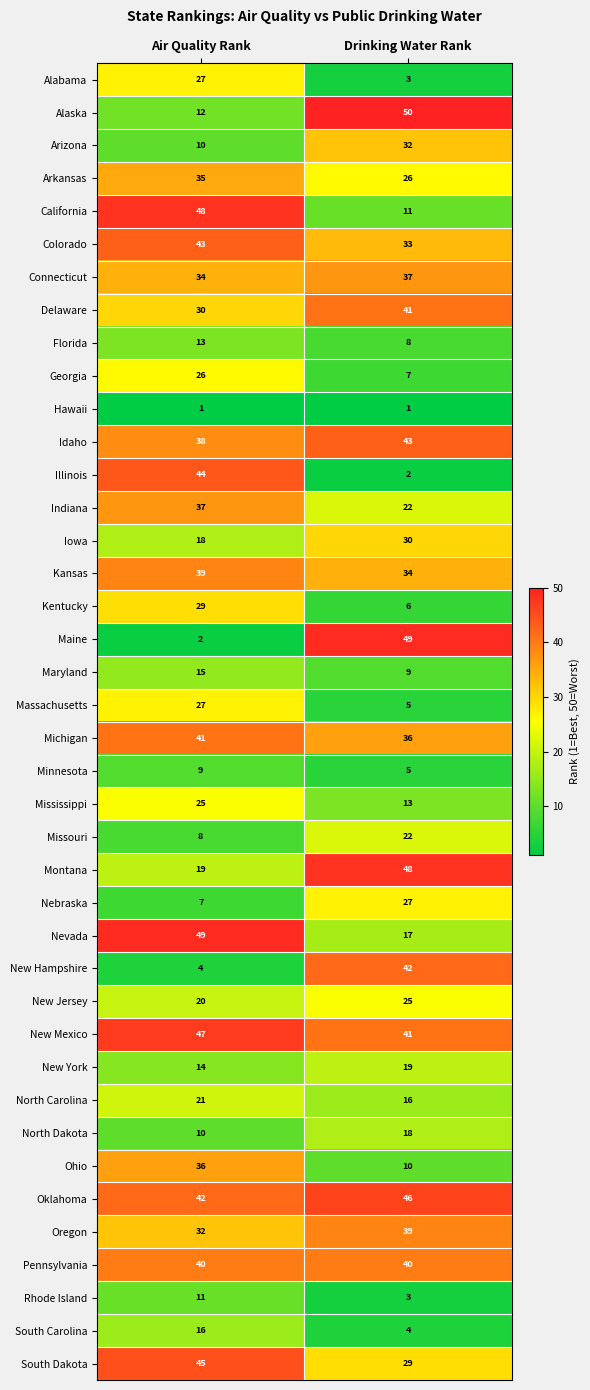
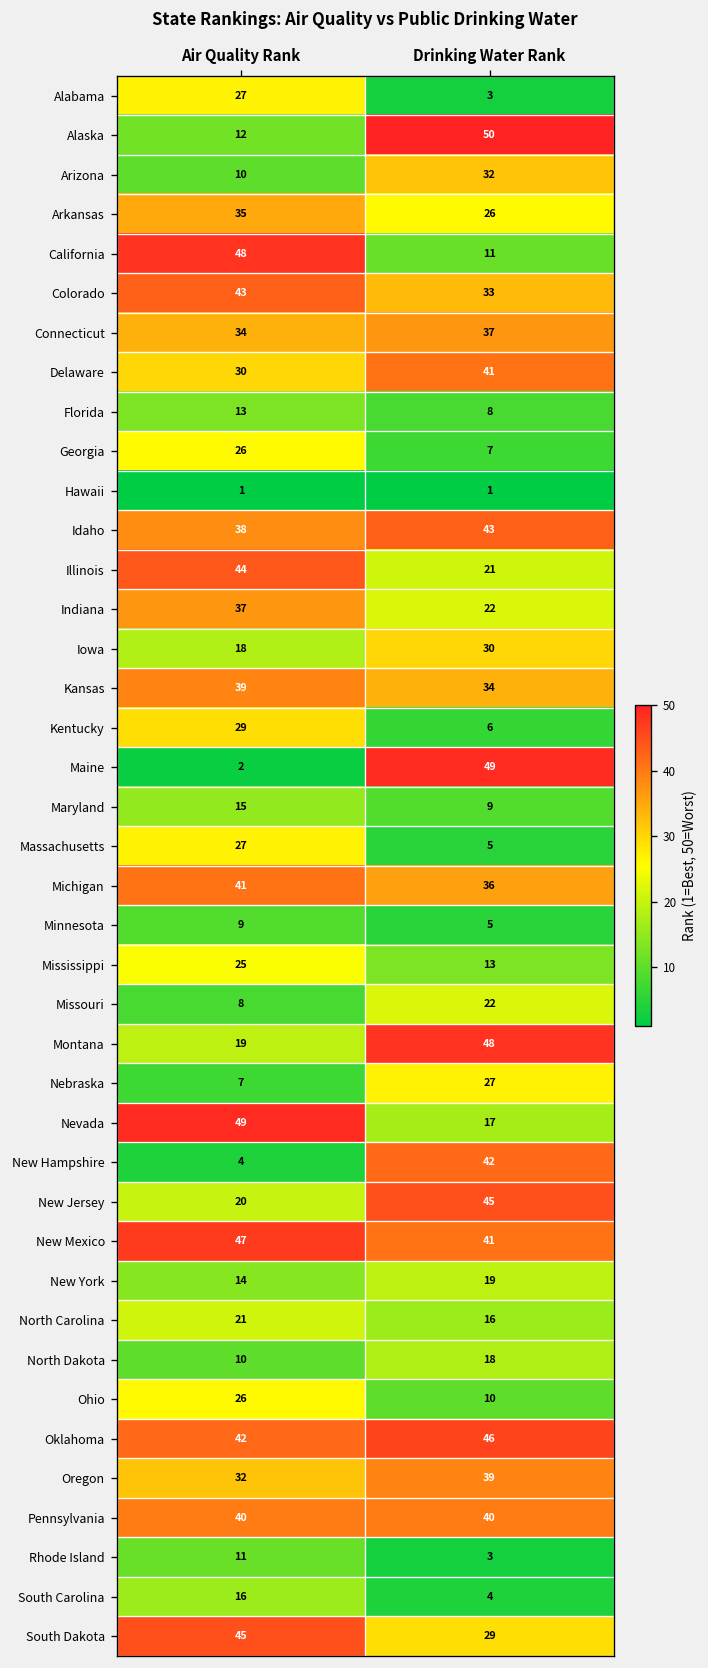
Illinois, Drinking Water Rank: 2 -> 21
New Jersey, Drinking Water Rank: 25 -> 45
Ohio, Air Quality Rank: 36 -> 26
